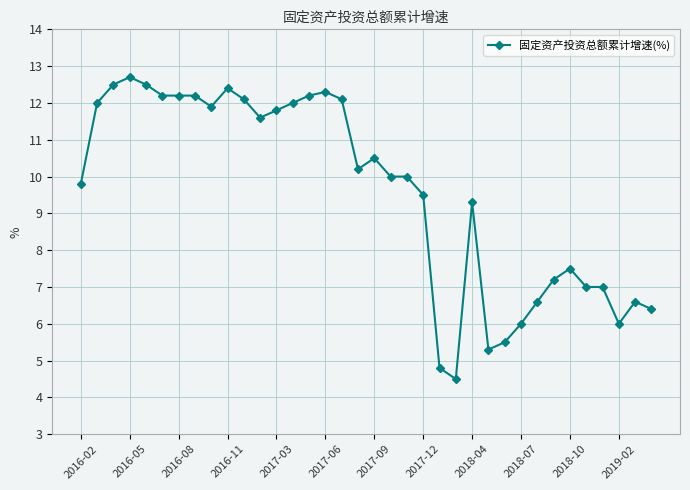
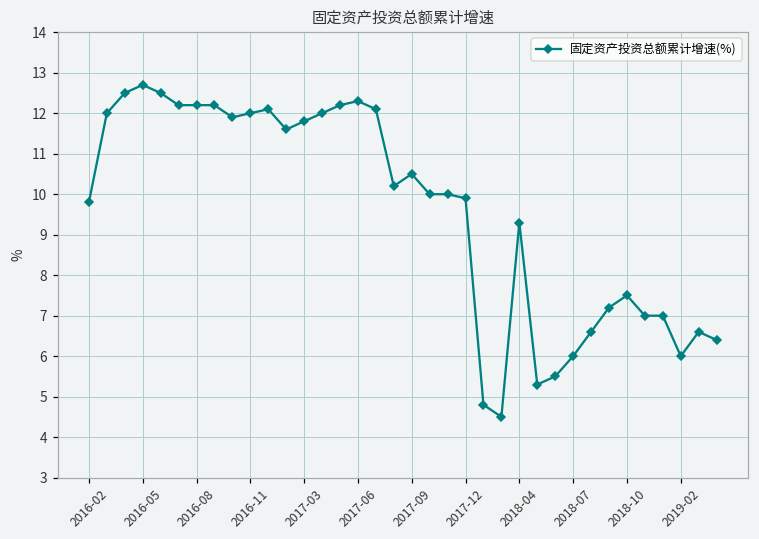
2016-11: 12.4 -> 12.0
2017-12: 9.5 -> 9.9
